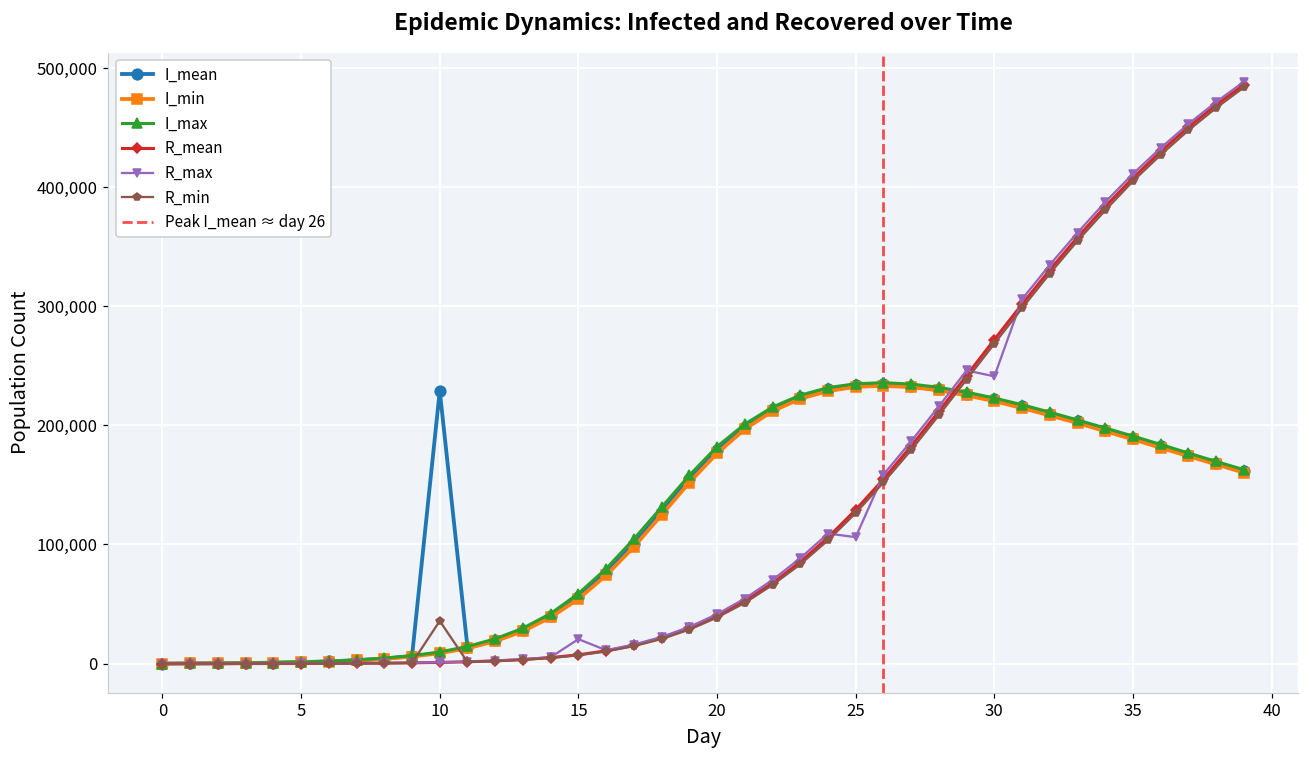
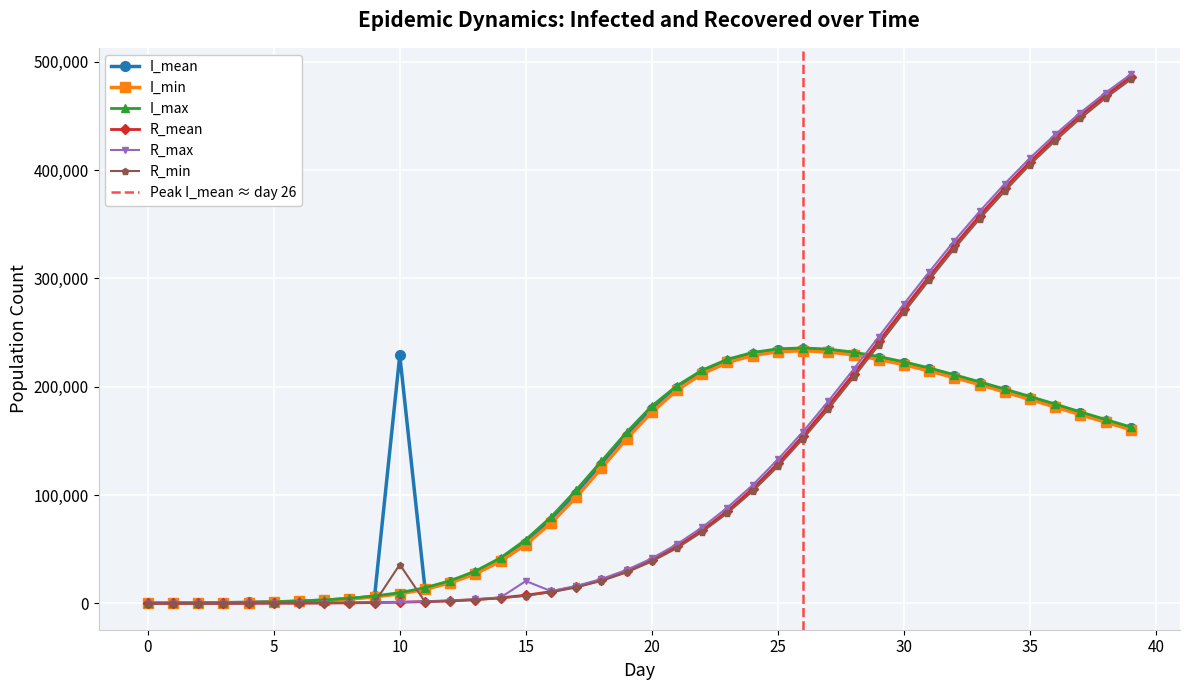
R_max, 25: 106,000 -> 133,000
R_max, 30: 241,000 -> 276,000
